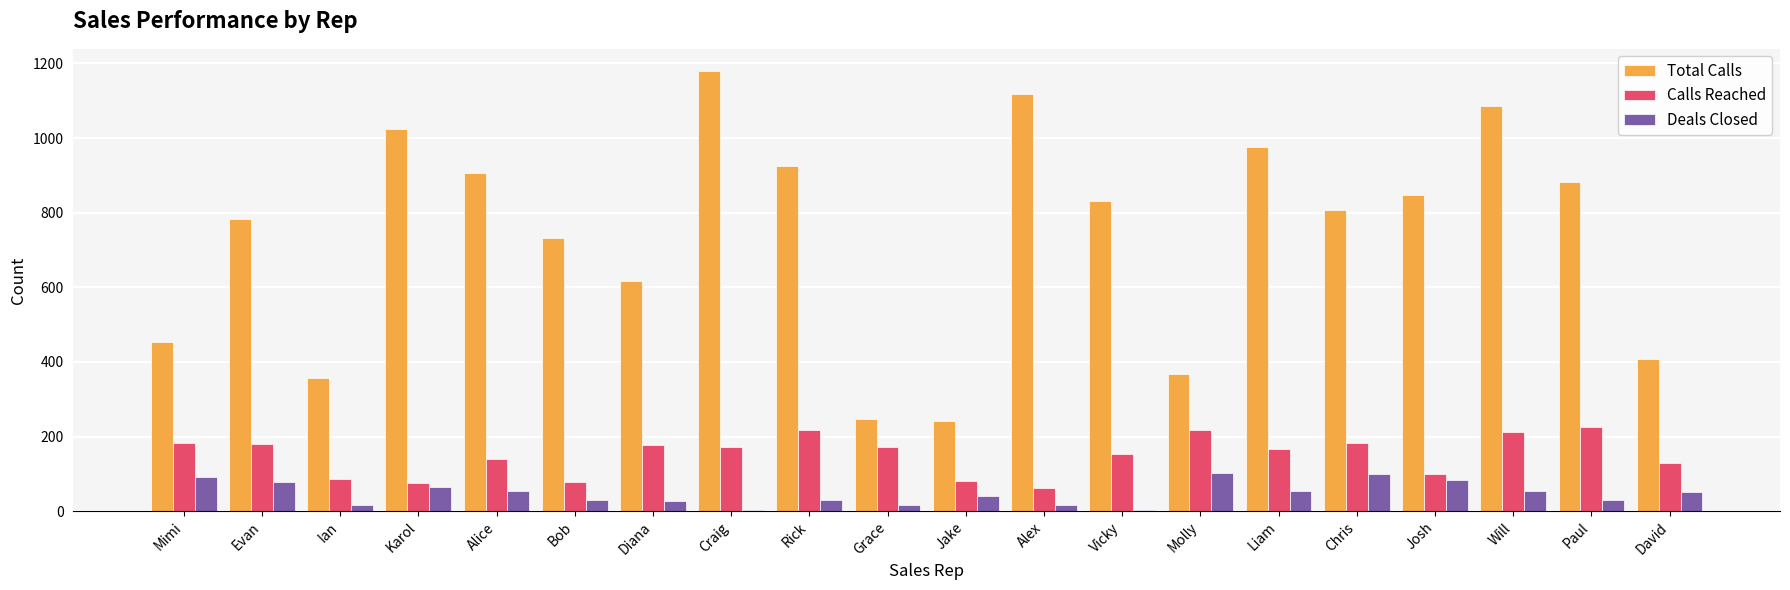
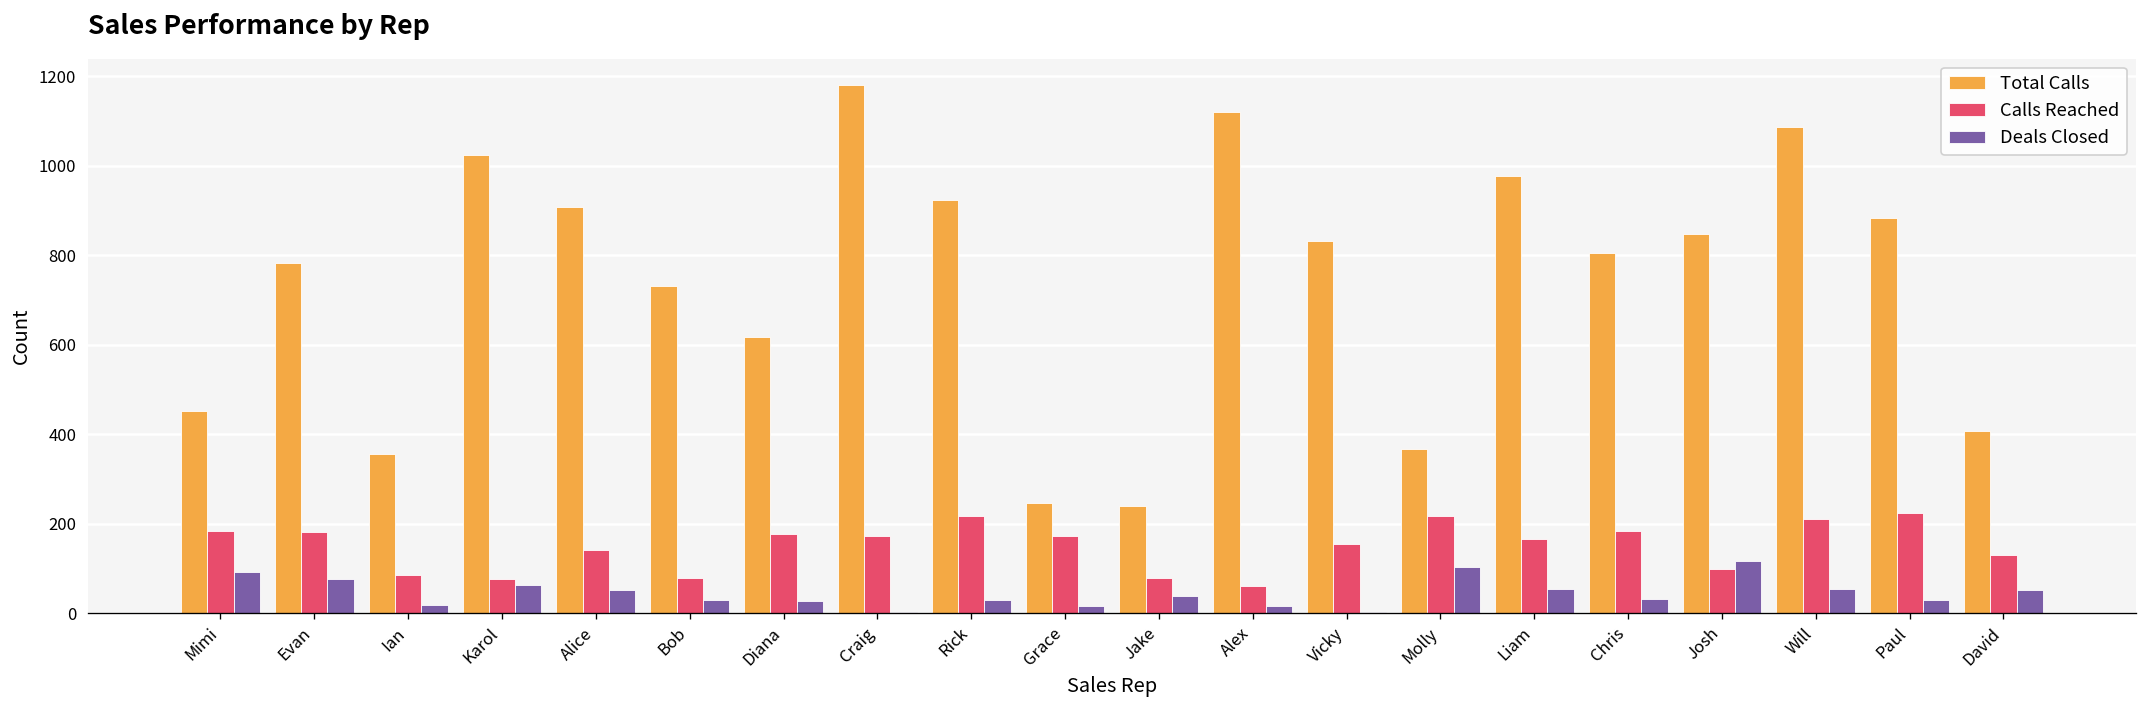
Deals Closed, Chris: 100 -> 30
Deals Closed, Josh: 80 -> 120
